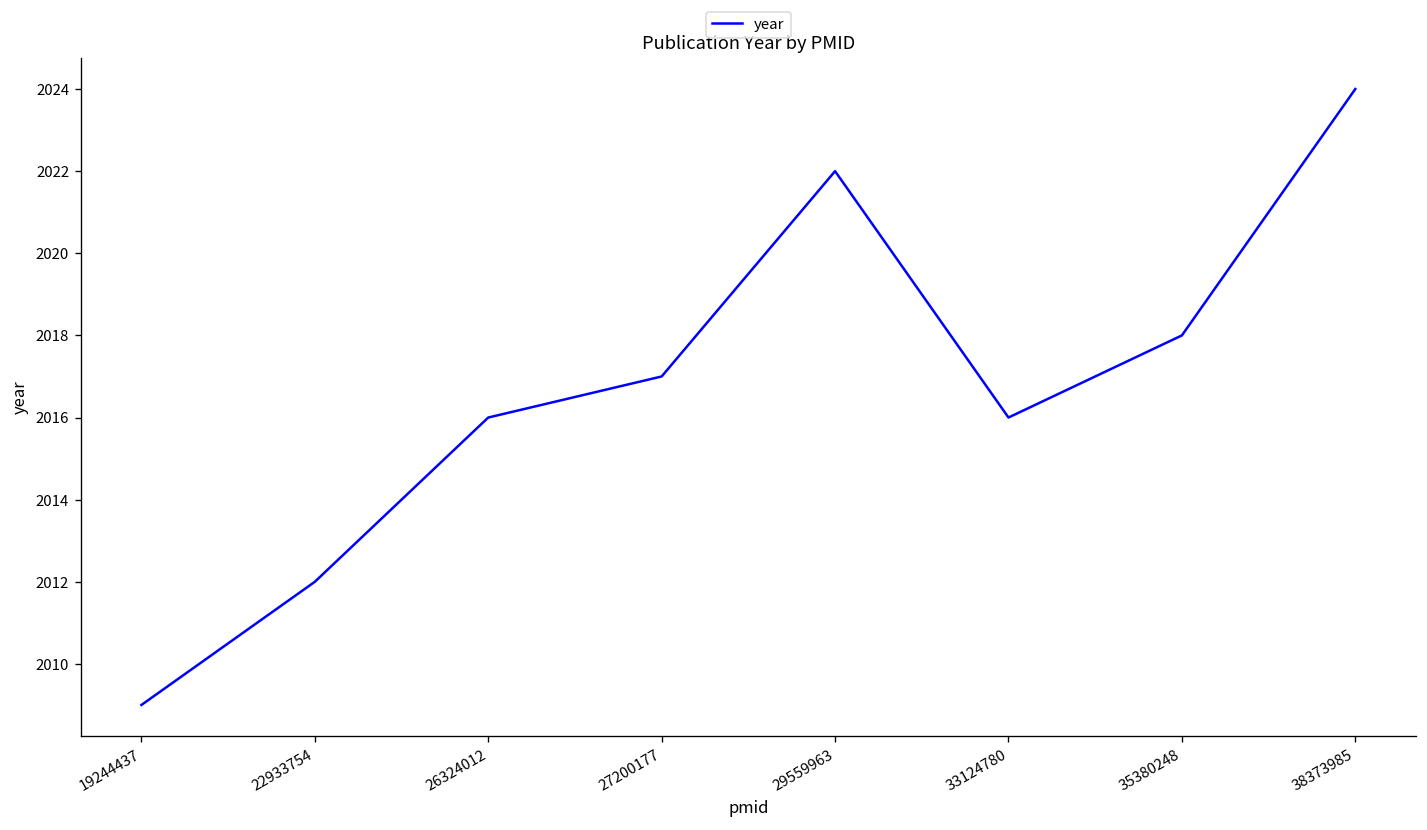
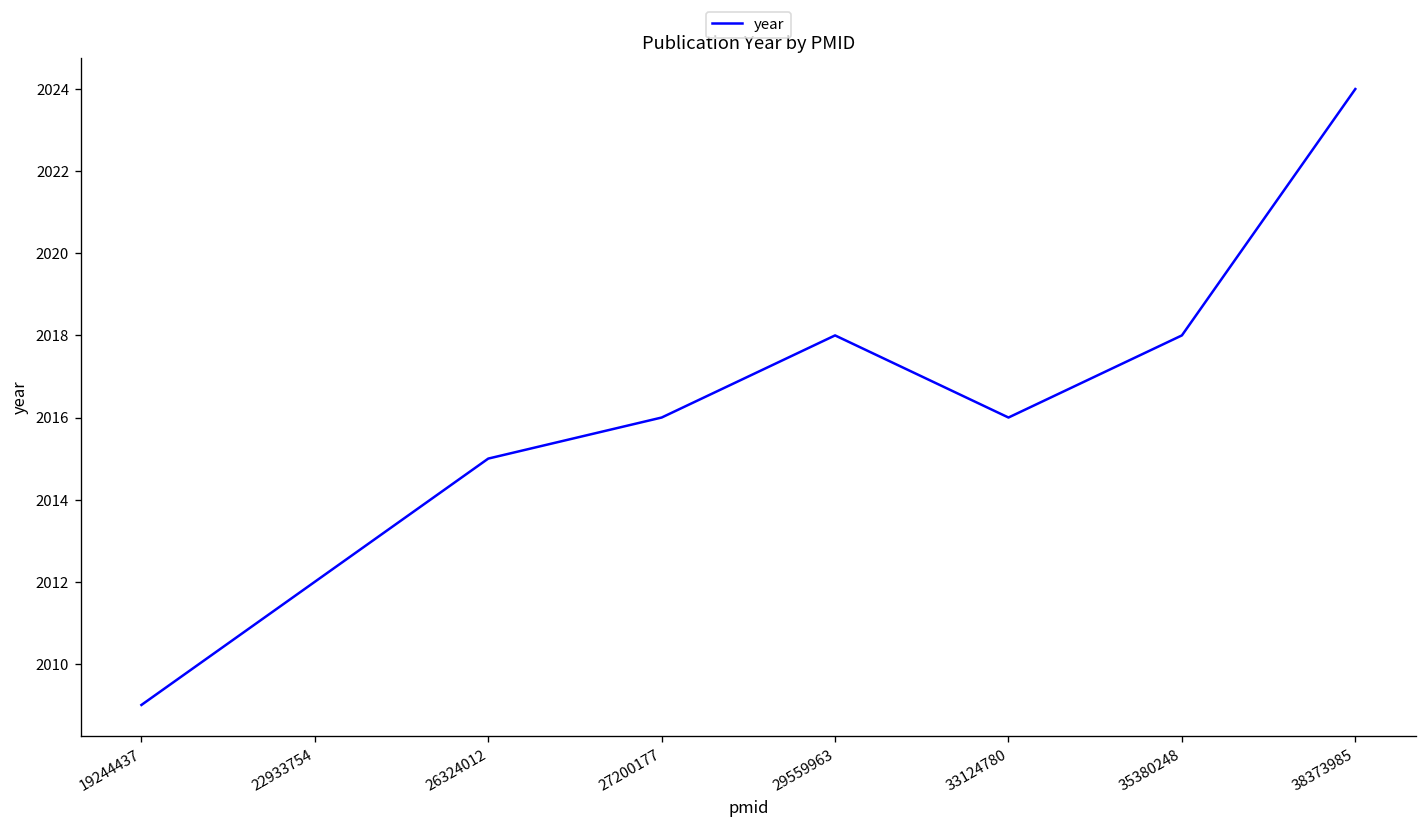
26324012: 2016 -> 2015
27200177: 2017 -> 2016
29559963: 2022 -> 2018
